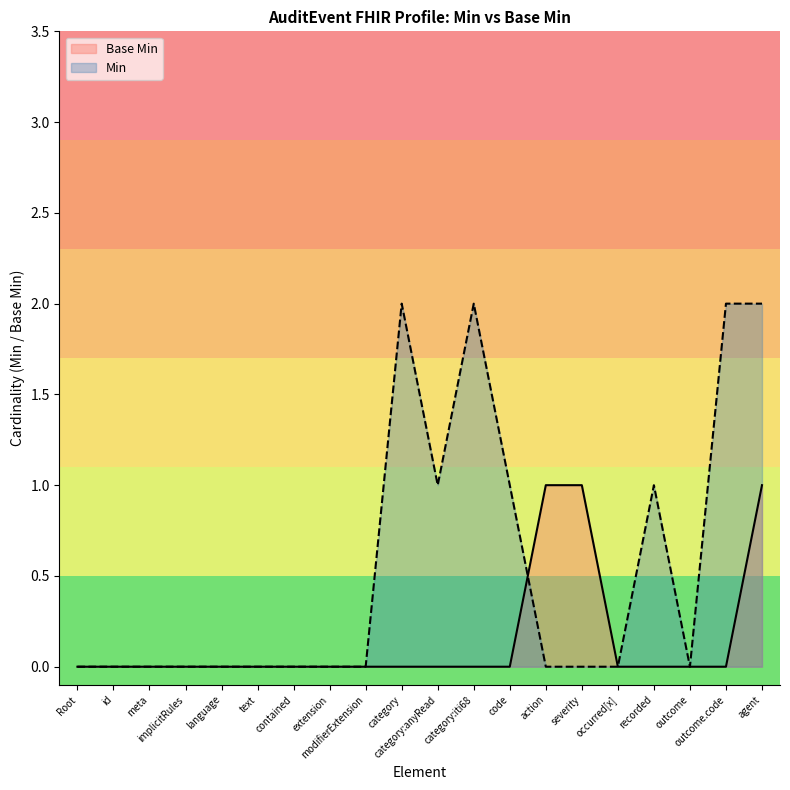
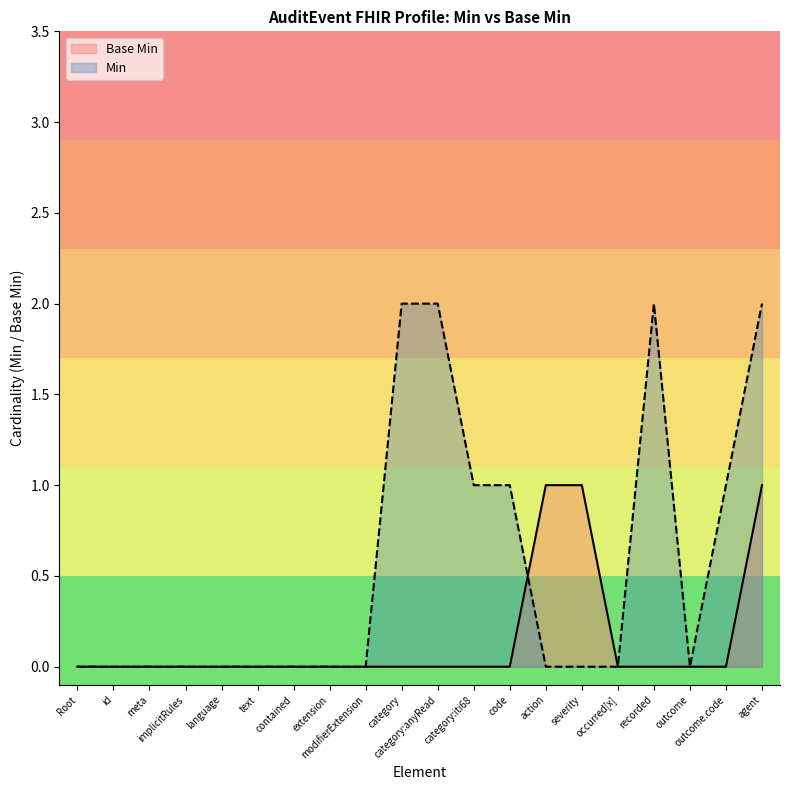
Min, category:anyRead: 1 -> 2
Min, category:iti68: 2 -> 1
Min, recorded: 1 -> 2
Min, outcome.code: 2 -> 1
